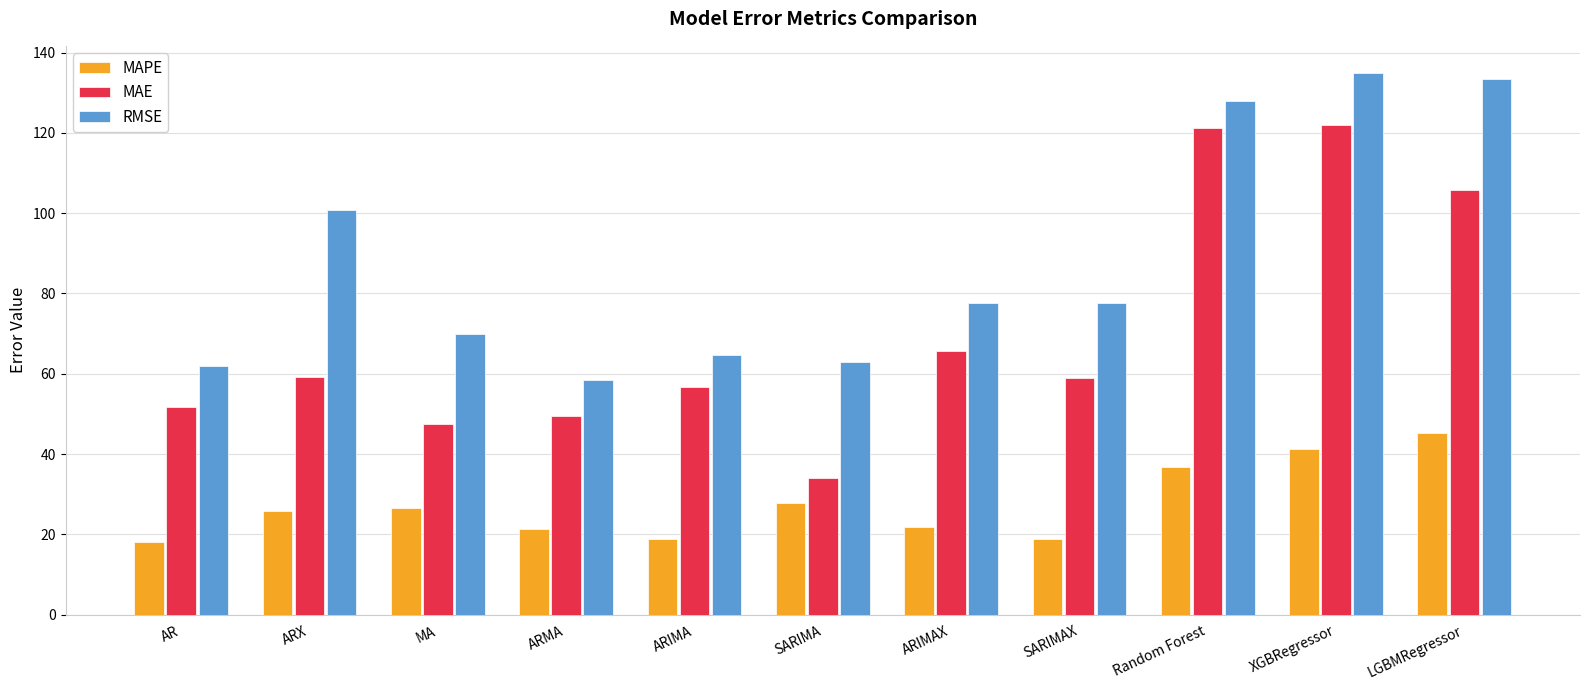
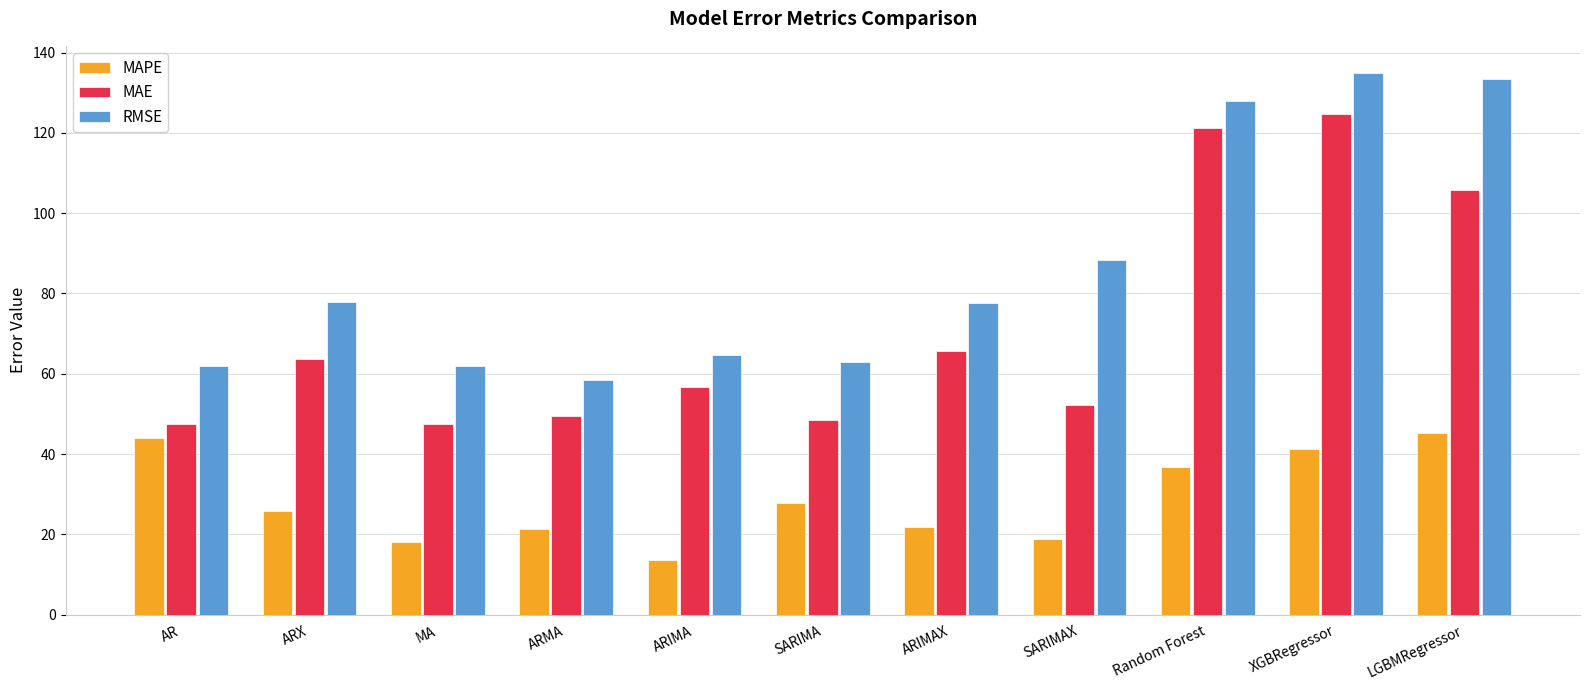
MAPE, AR: 18 -> 44
MAE, AR: 52 -> 48
MAE, ARX: 59 -> 64
RMSE, ARX: 101 -> 78
MAPE, MA: 27 -> 18
RMSE, MA: 70 -> 62
MAPE, ARIMA: 19 -> 14
MAE, SARIMA: 34 -> 48
MAE, SARIMAX: 59 -> 52
RMSE, SARIMAX: 78 -> 88
MAE, XGBRegressor: 122 -> 125
